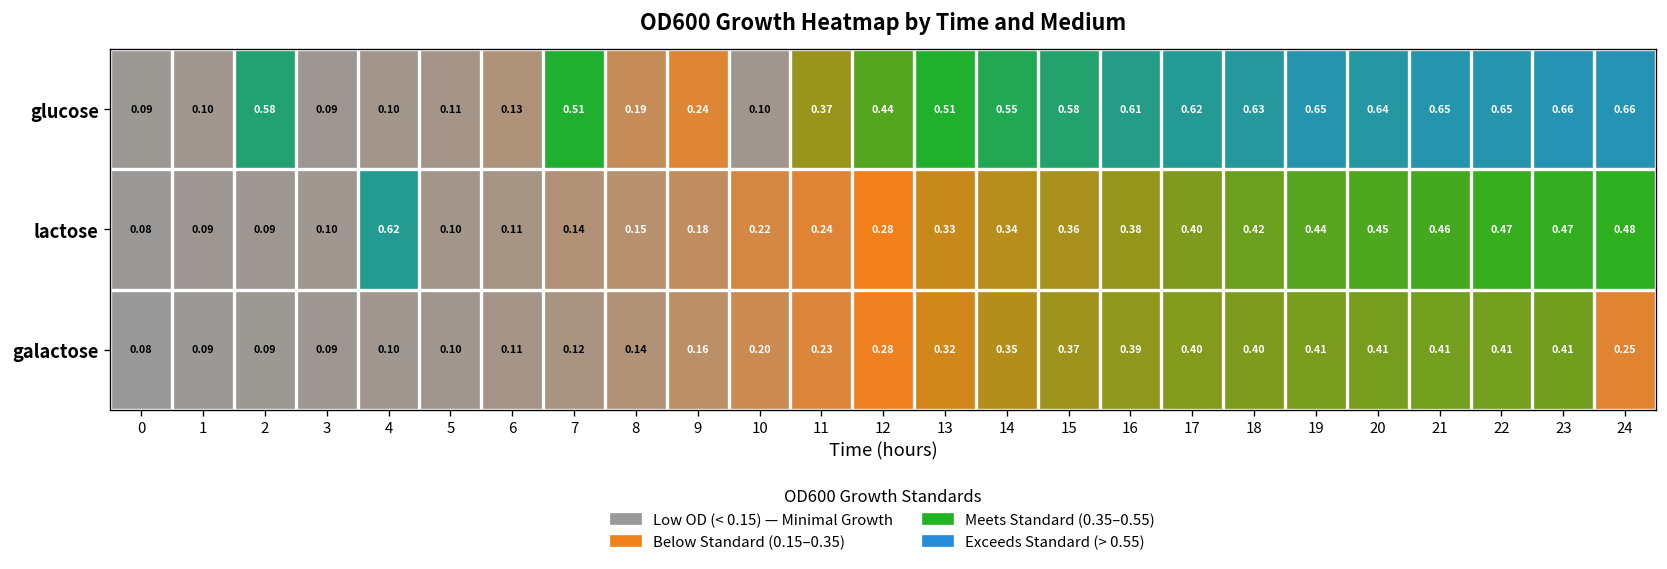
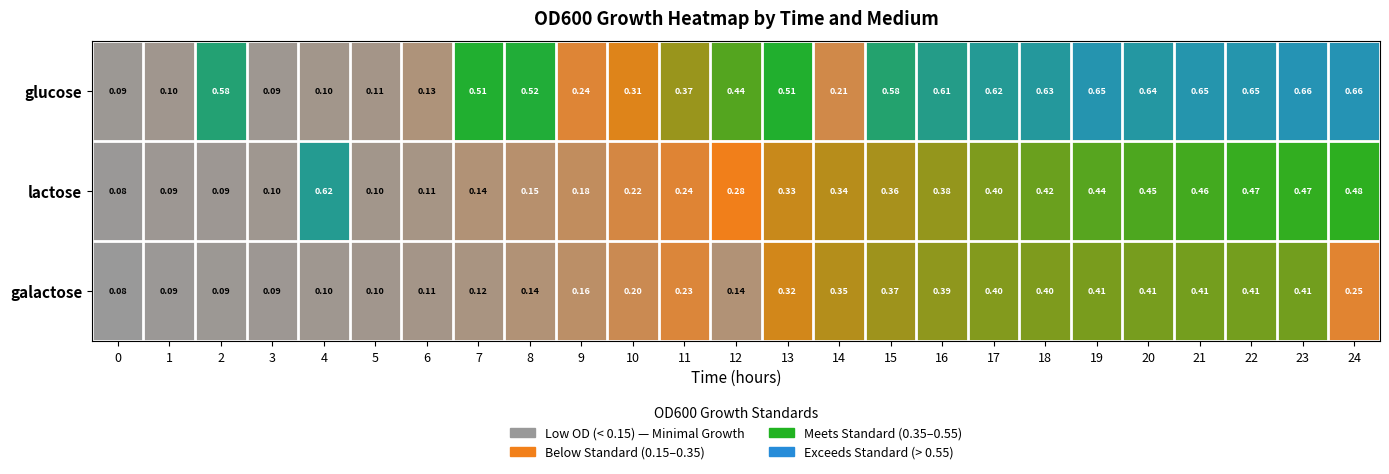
glucose, 8: 0.19 -> 0.52
glucose, 10: 0.10 -> 0.31
glucose, 14: 0.55 -> 0.21
galactose, 12: 0.28 -> 0.14
